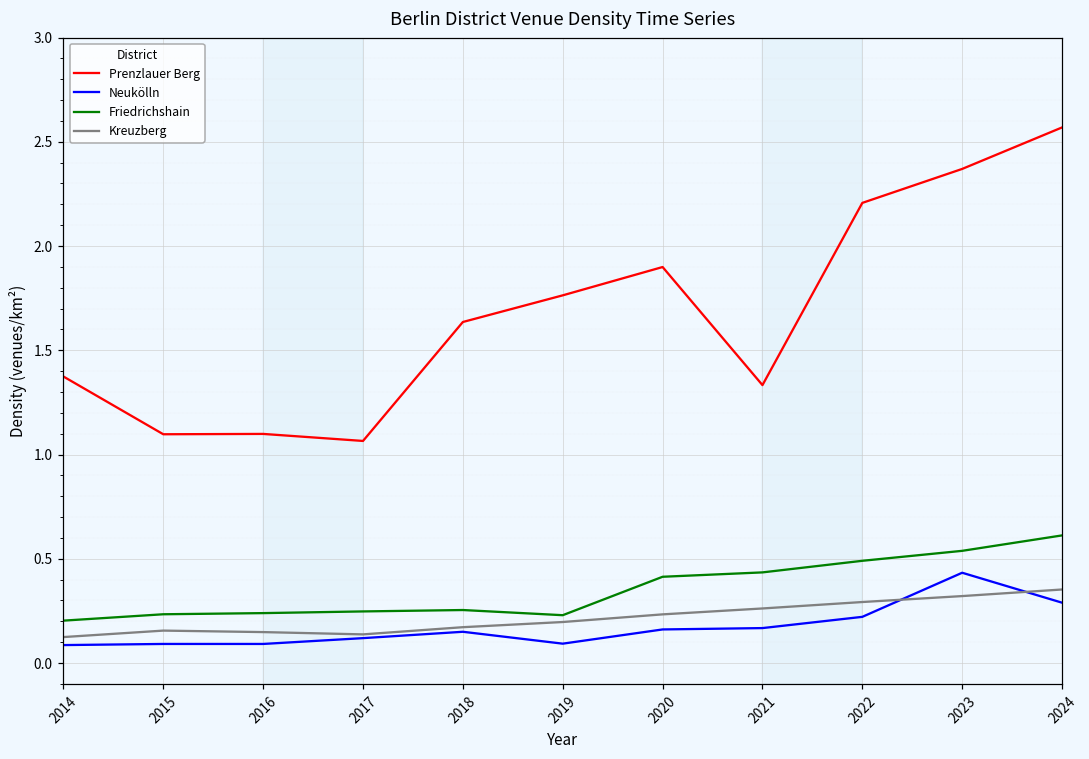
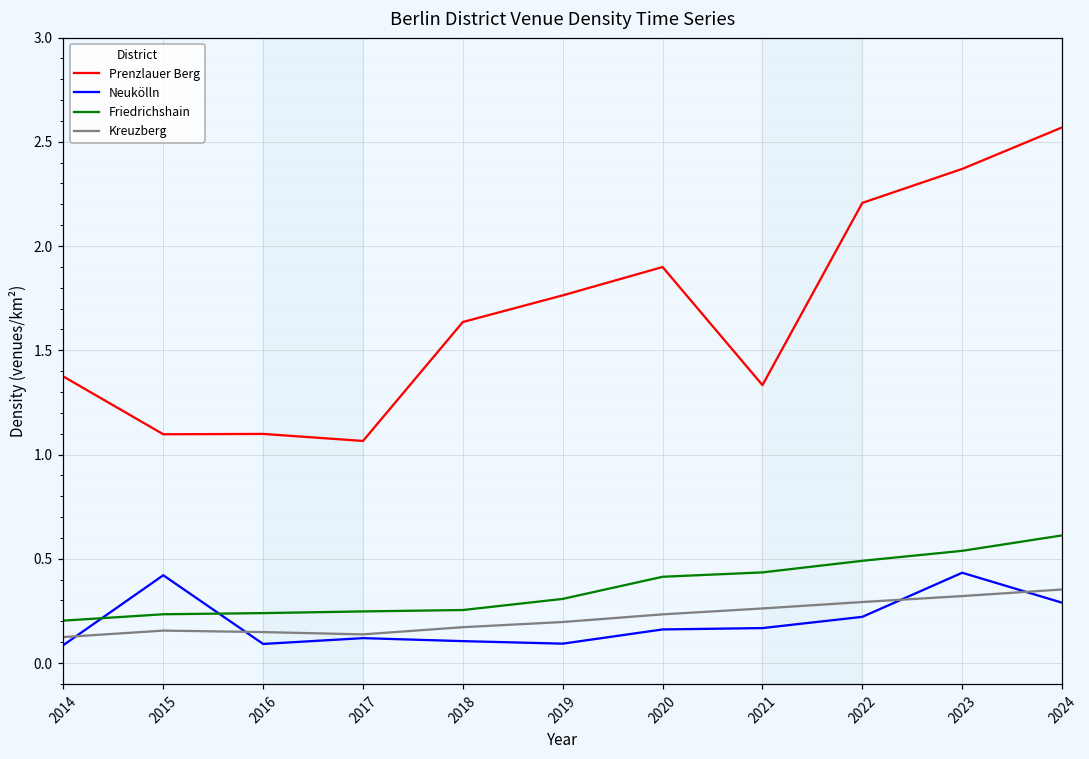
Neukölln, 2015: 0.09 -> 0.42
Neukölln, 2018: 0.15 -> 0.11
Friedrichshain, 2019: 0.23 -> 0.31
